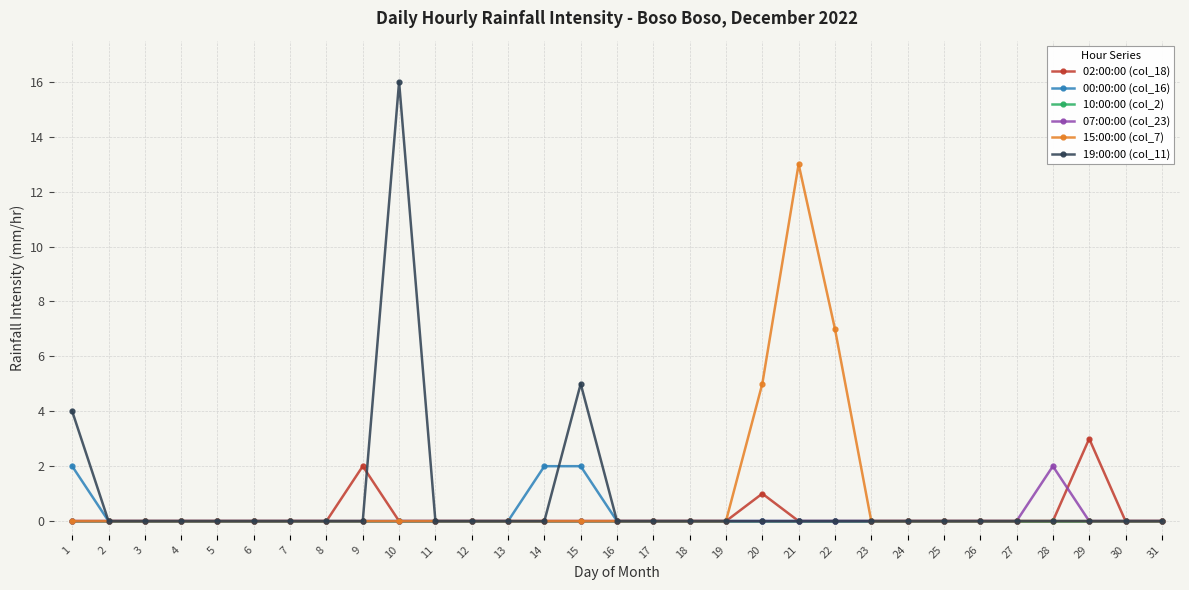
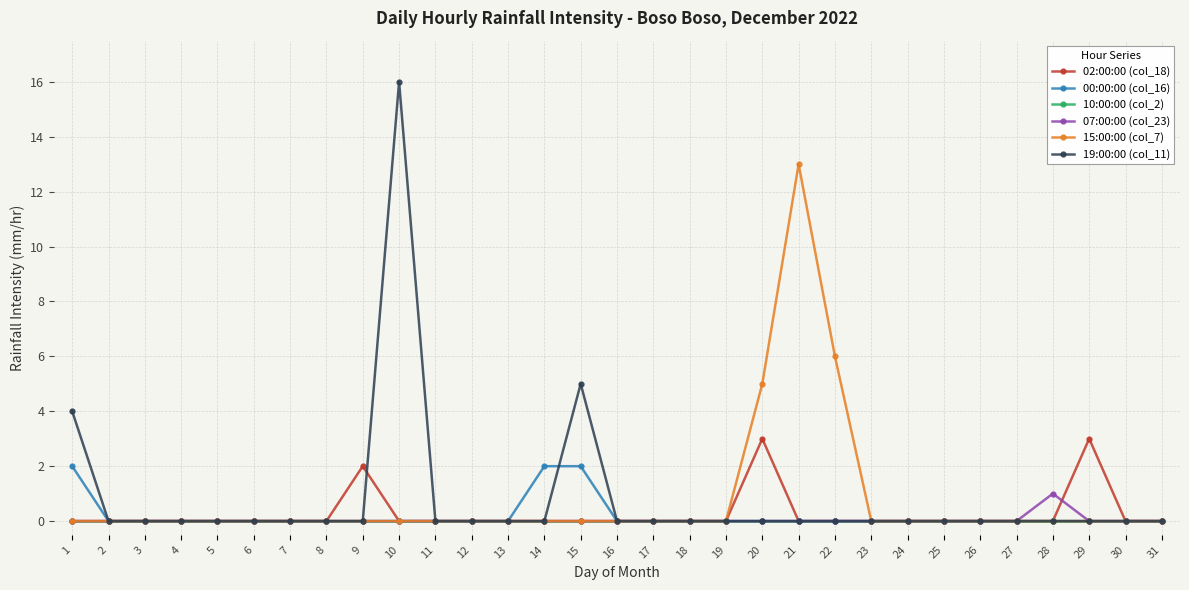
02:00:00 (col_18), 20: 1 -> 3
15:00:00 (col_7), 22: 7 -> 6
07:00:00 (col_23), 28: 2 -> 1
